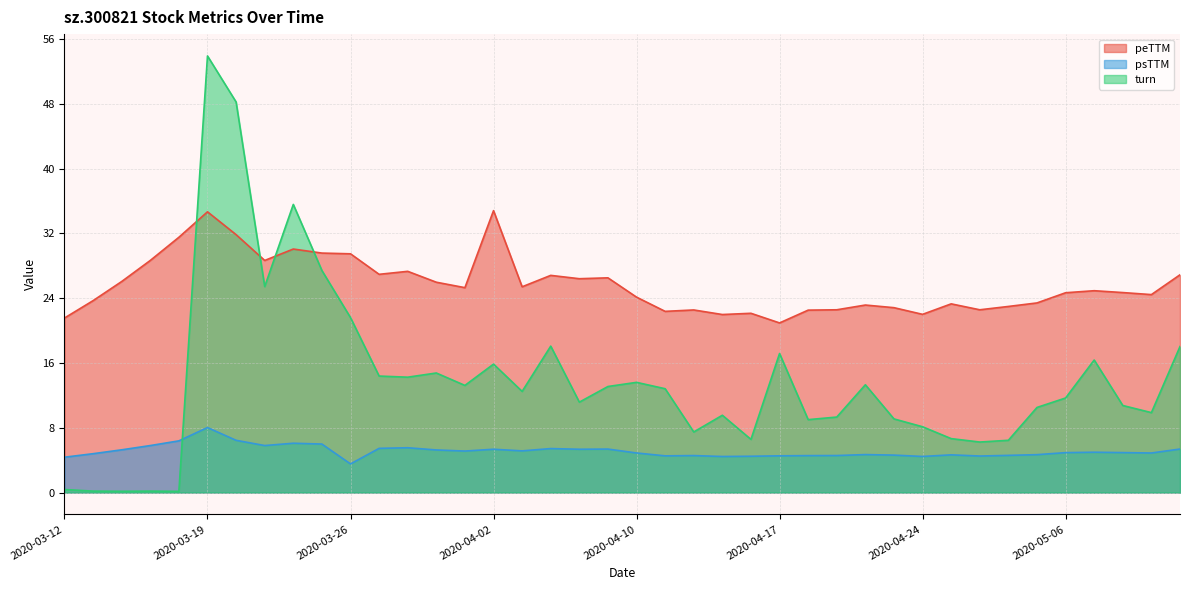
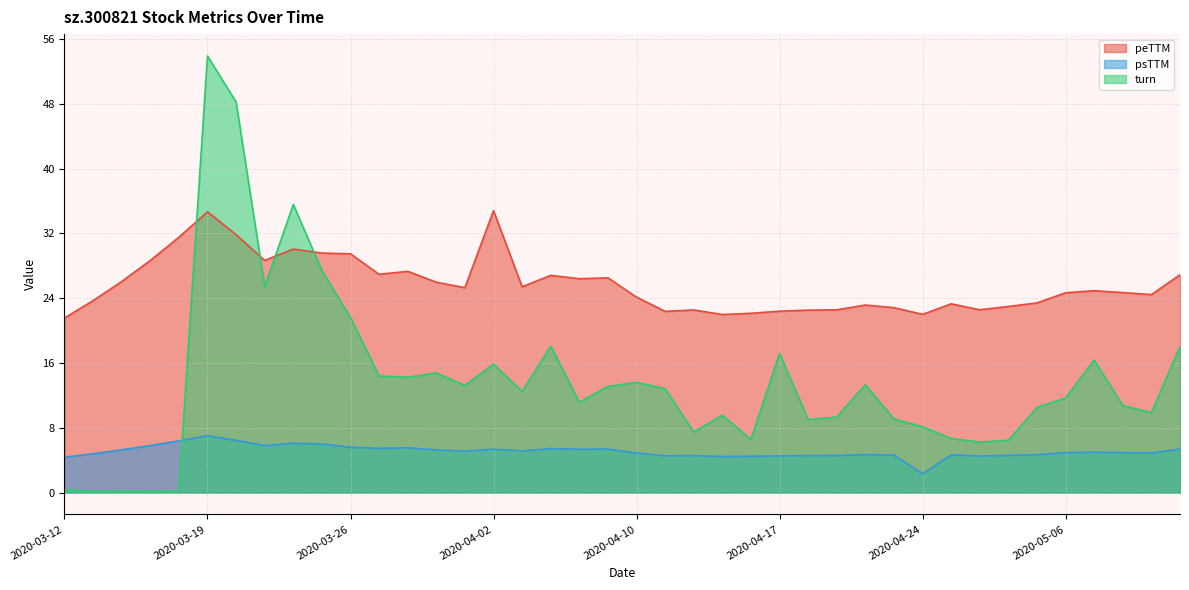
psTTM, 2020-03-19: 8 -> 7
psTTM, 2020-03-26: 4 -> 6
peTTM, 2020-04-17: 21 -> 22
psTTM, 2020-04-24: 4 -> 2
